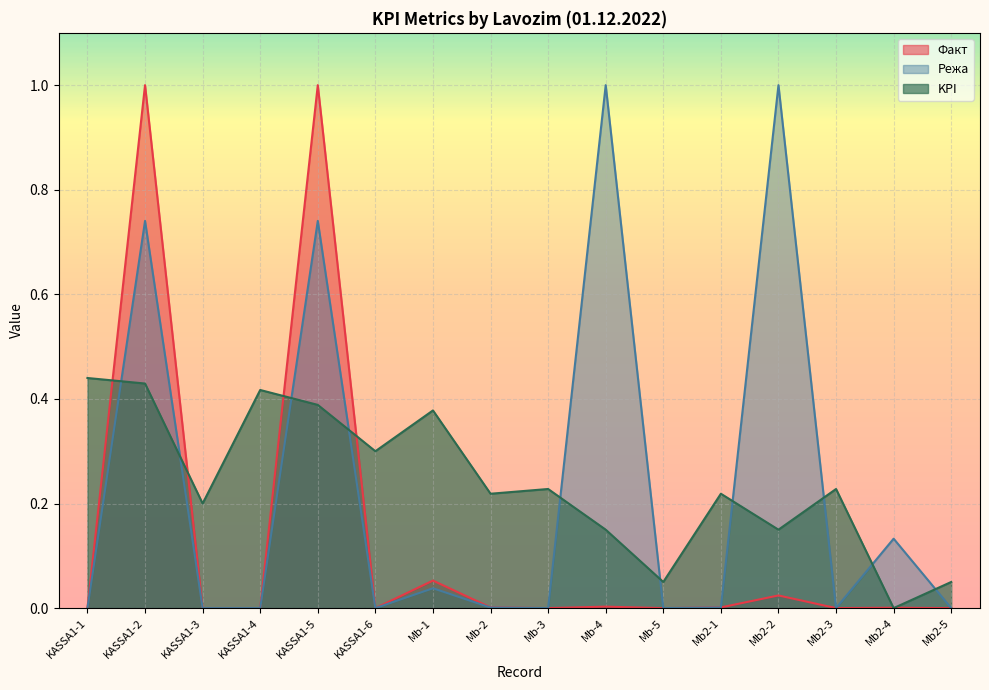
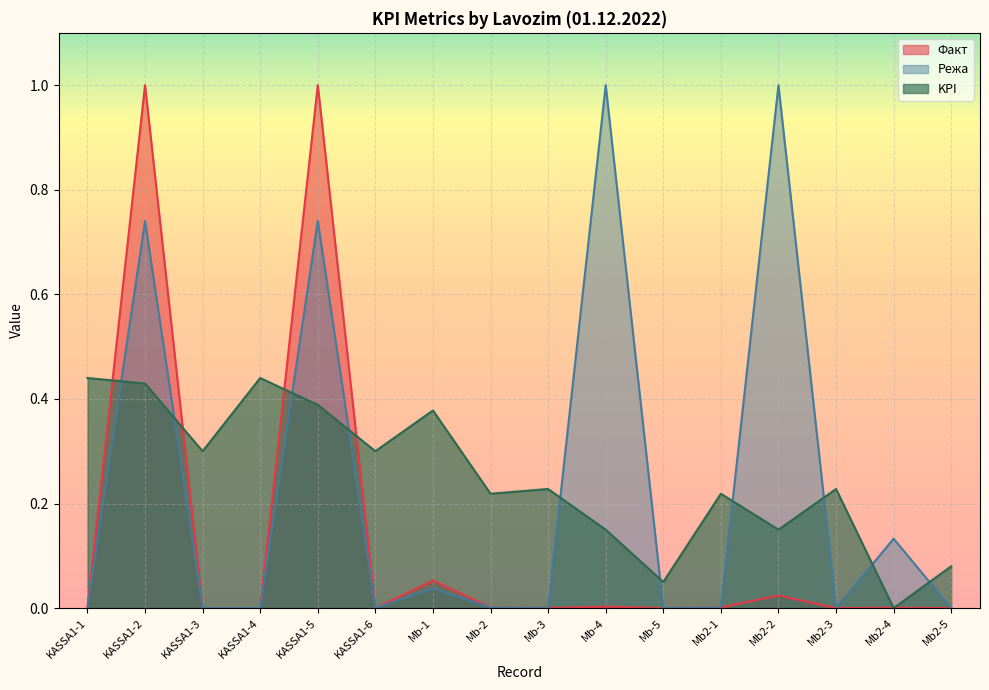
KPI, KASSA1-3: 0.2 -> 0.3
KPI, KASSA1-4: 0.42 -> 0.44
KPI, Mb2-5: 0.05 -> 0.08
